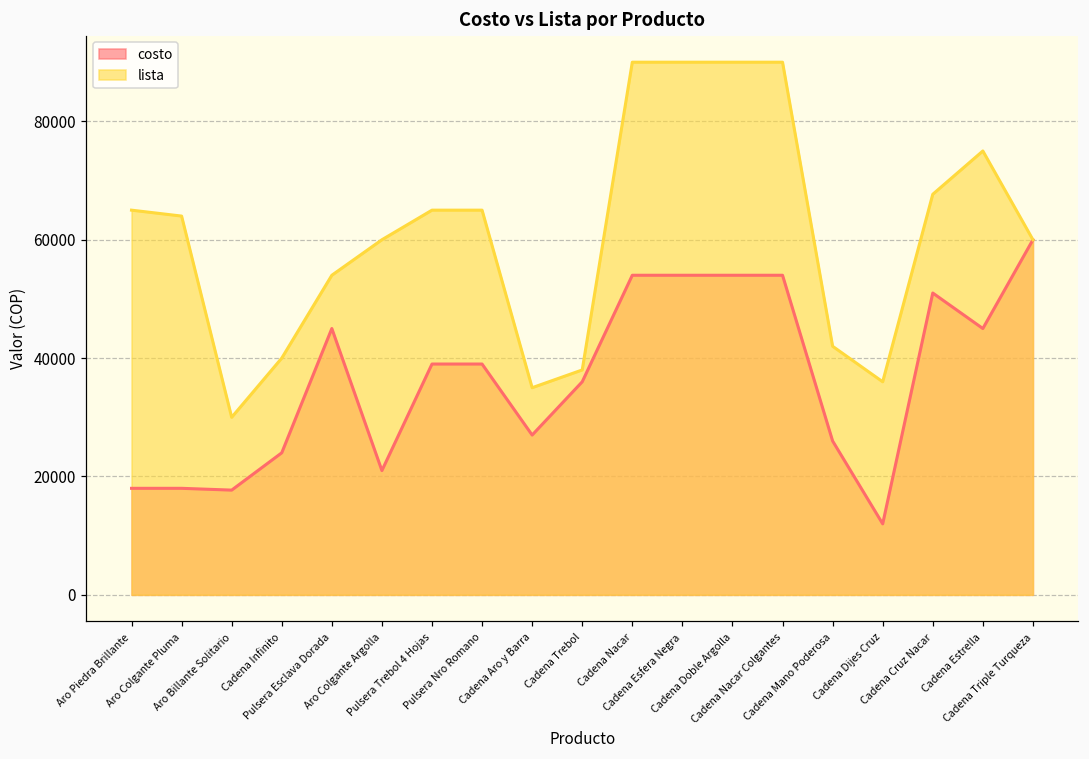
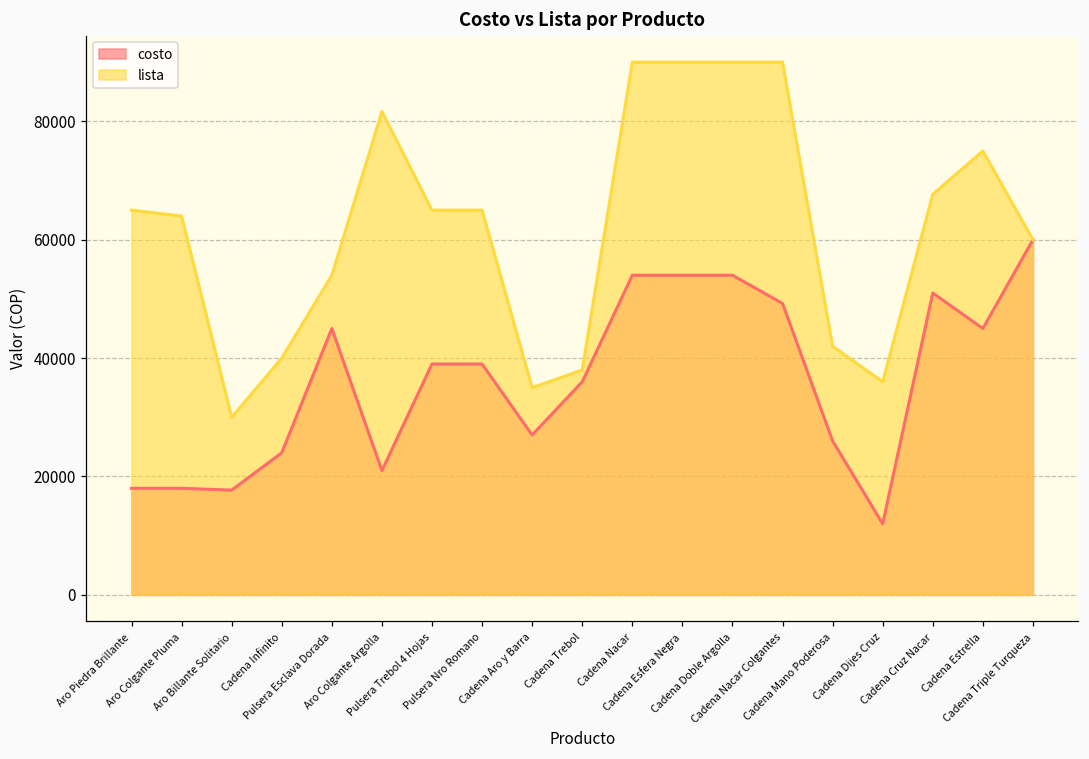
lista, Aro Colgante Argolla: 60000 -> 82000
costo, Cadena Nacar Colgantes: 54000 -> 49000
